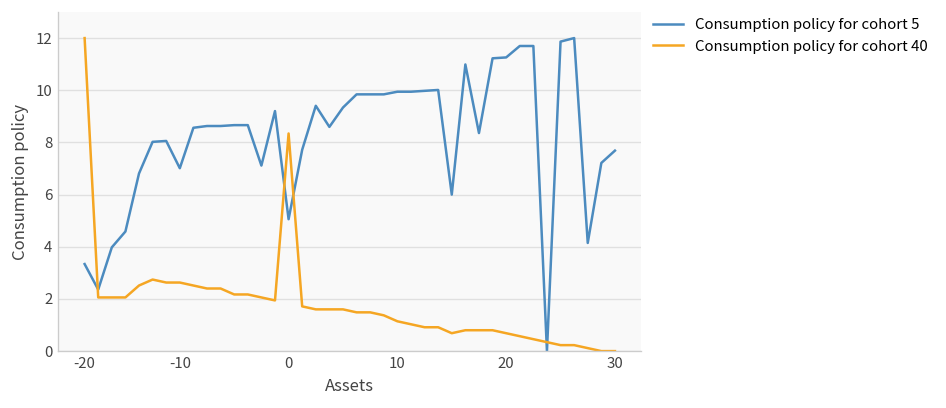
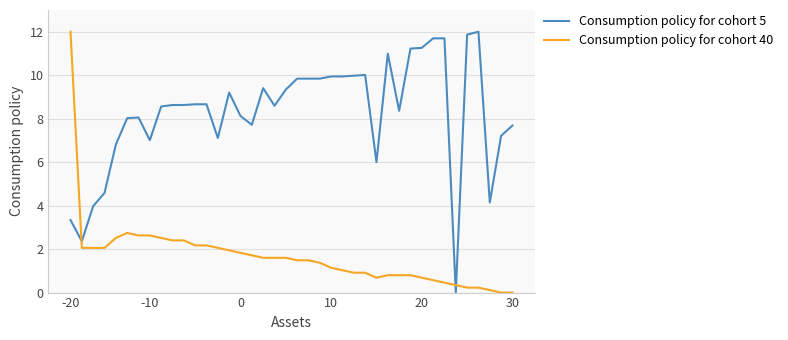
Consumption policy for cohort 5, 0: 5.1 -> 8.1
Consumption policy for cohort 40, 0: 8.3 -> 1.8
